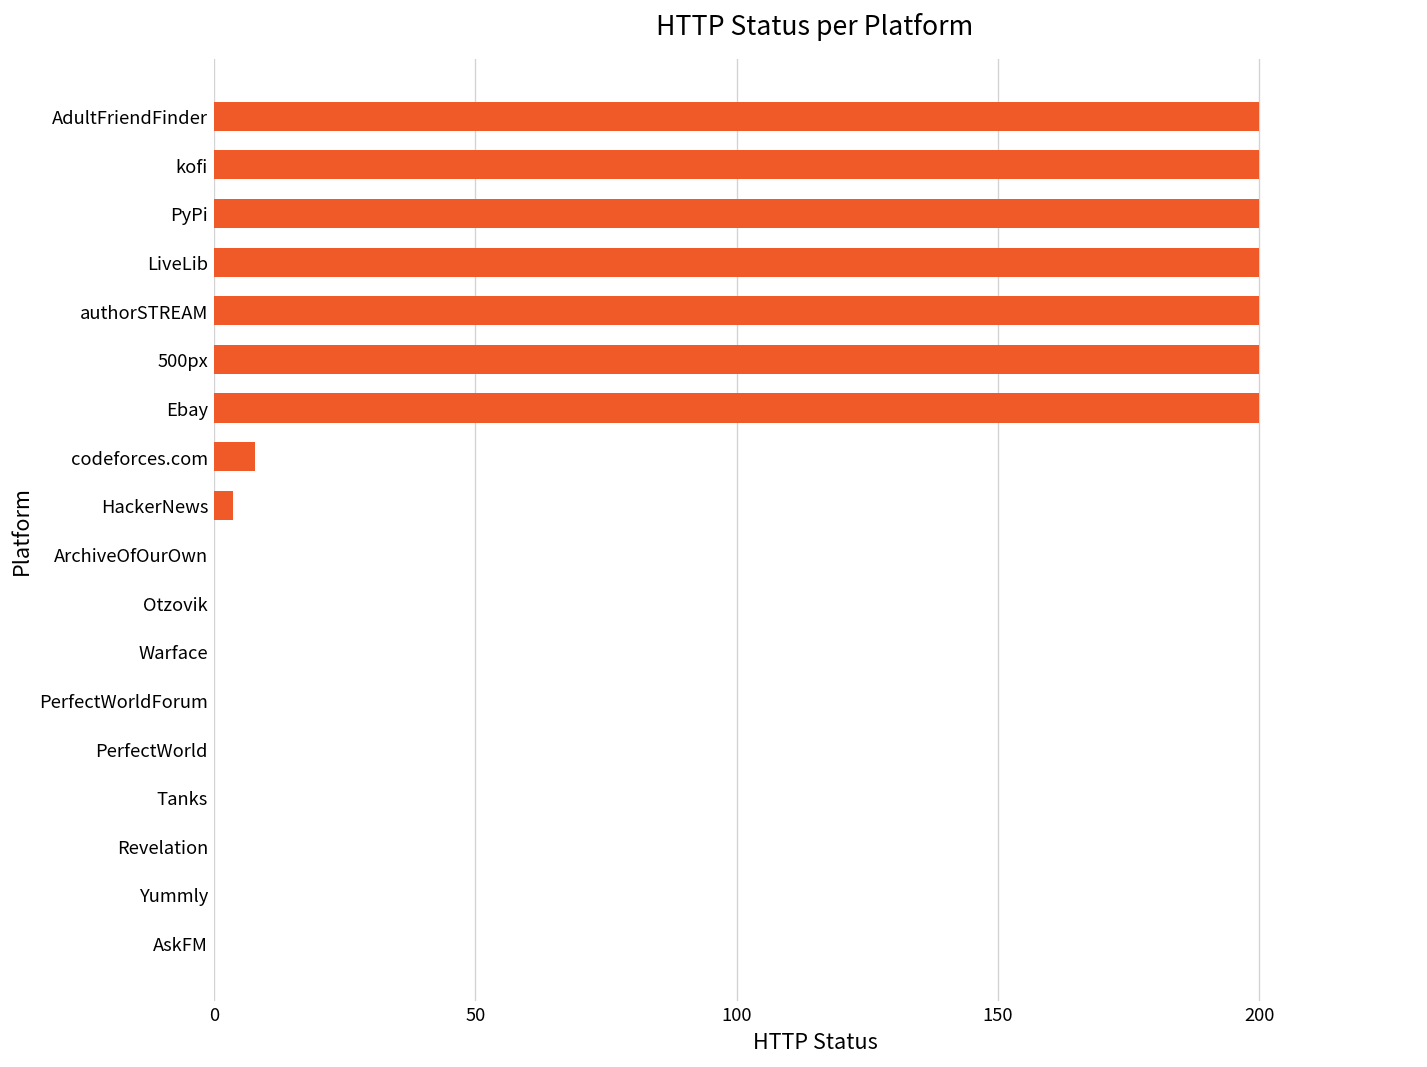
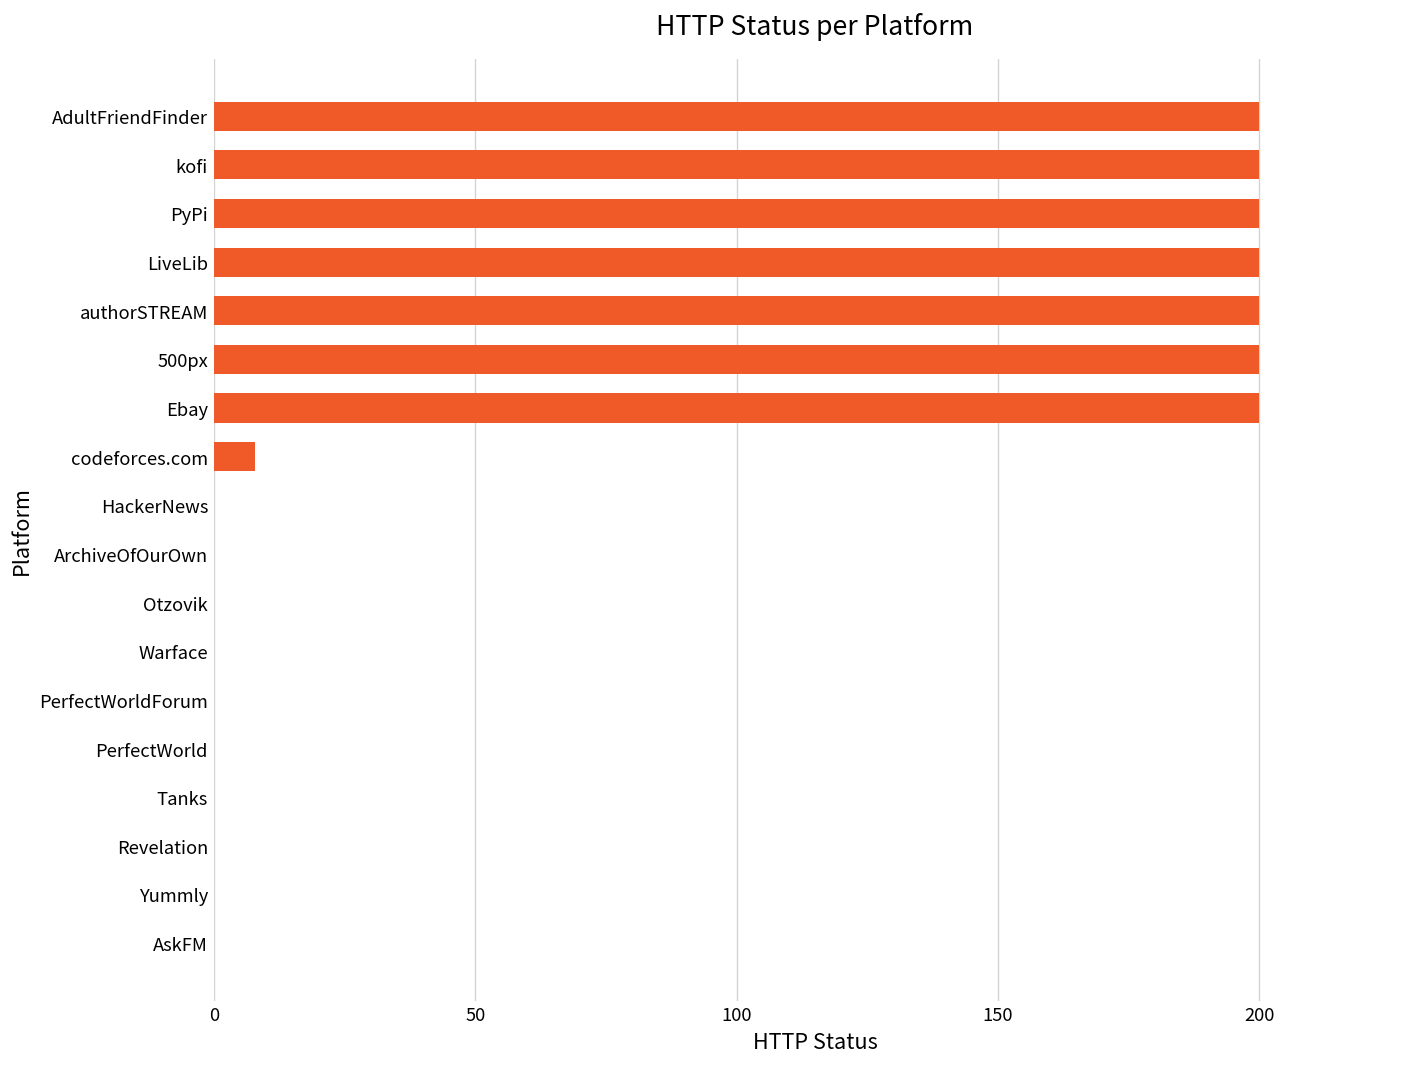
HackerNews: 4 -> 0
